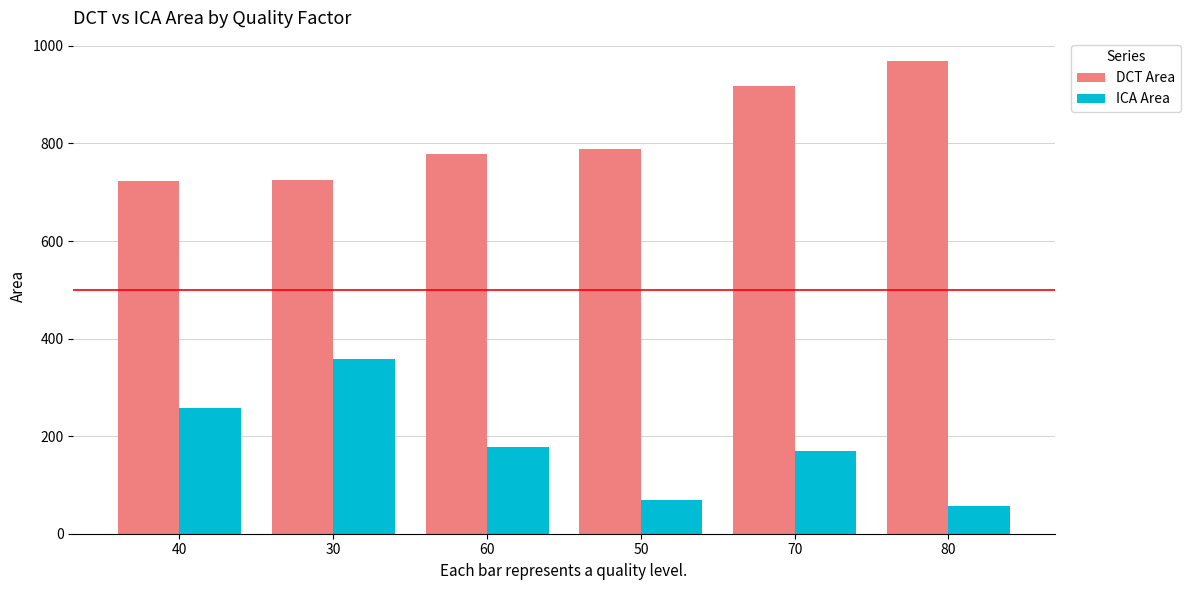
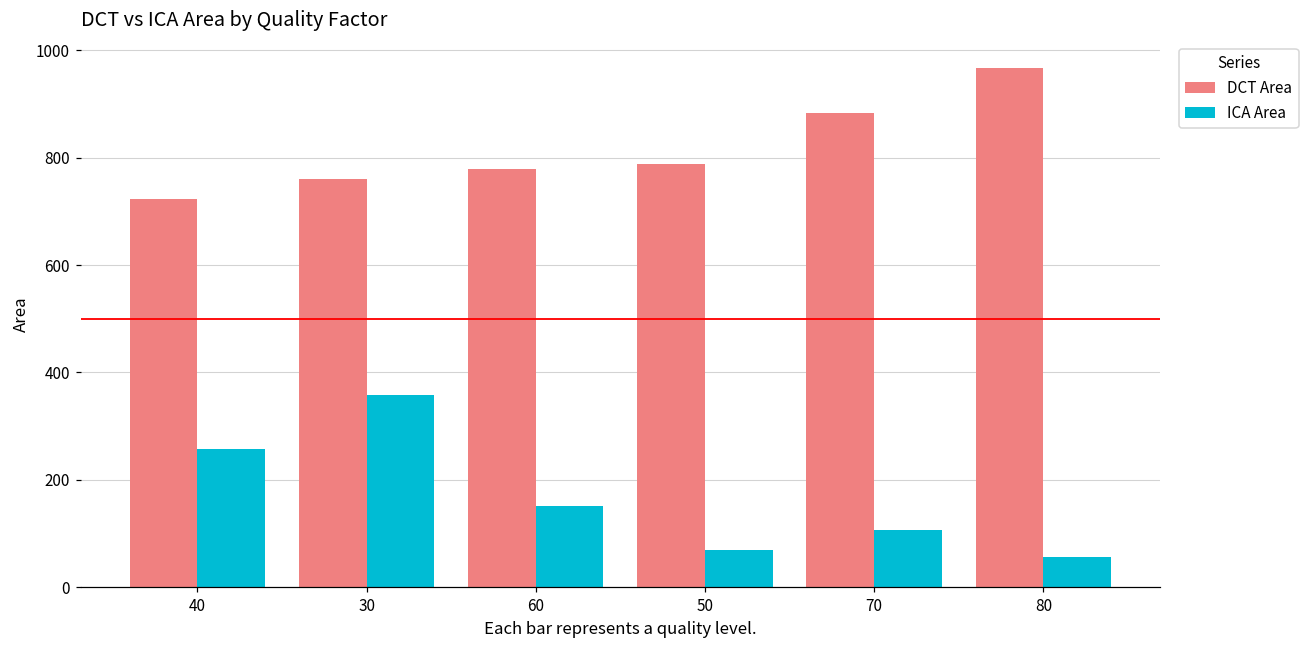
DCT Area, 30: 730 -> 760
ICA Area, 60: 180 -> 150
DCT Area, 70: 920 -> 880
ICA Area, 70: 170 -> 110
